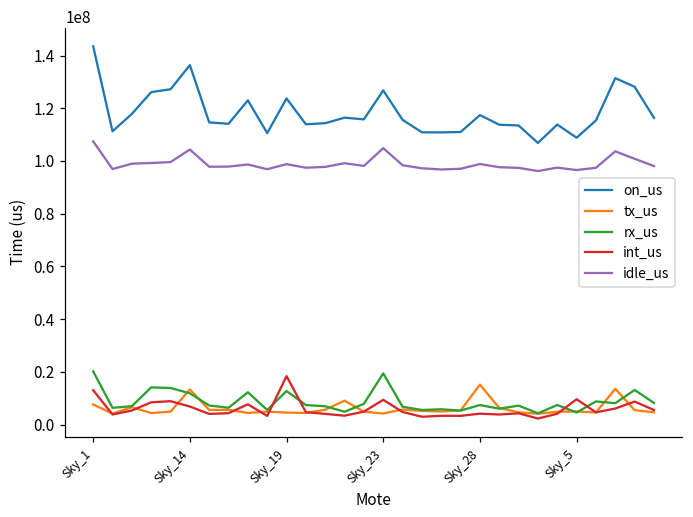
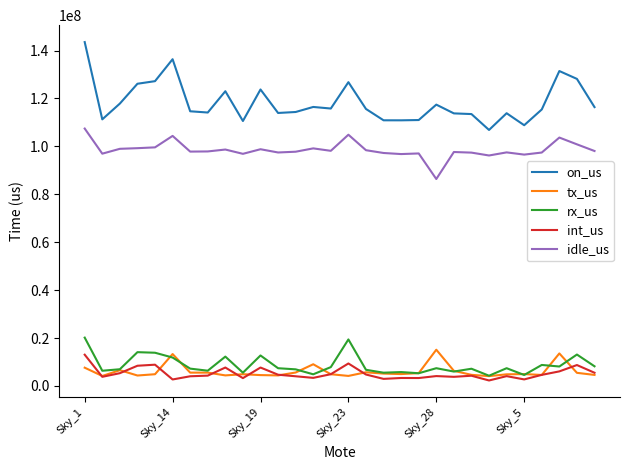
int_us, Sky_14: 7000000 -> 3000000
int_us, Sky_19: 18000000 -> 8000000
idle_us, Sky_28: 99000000 -> 86000000
int_us, Sky_5: 10000000 -> 3000000
